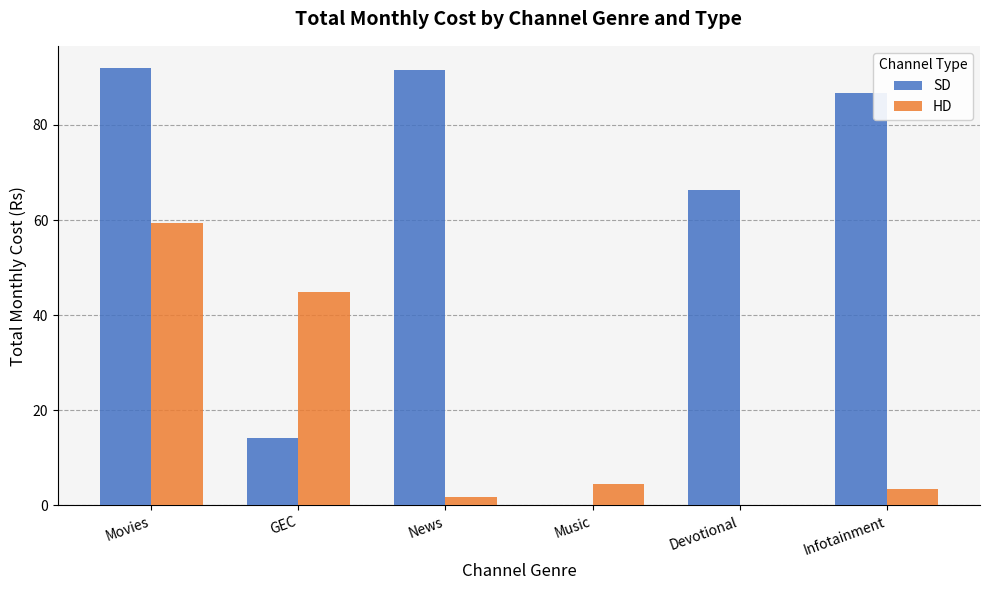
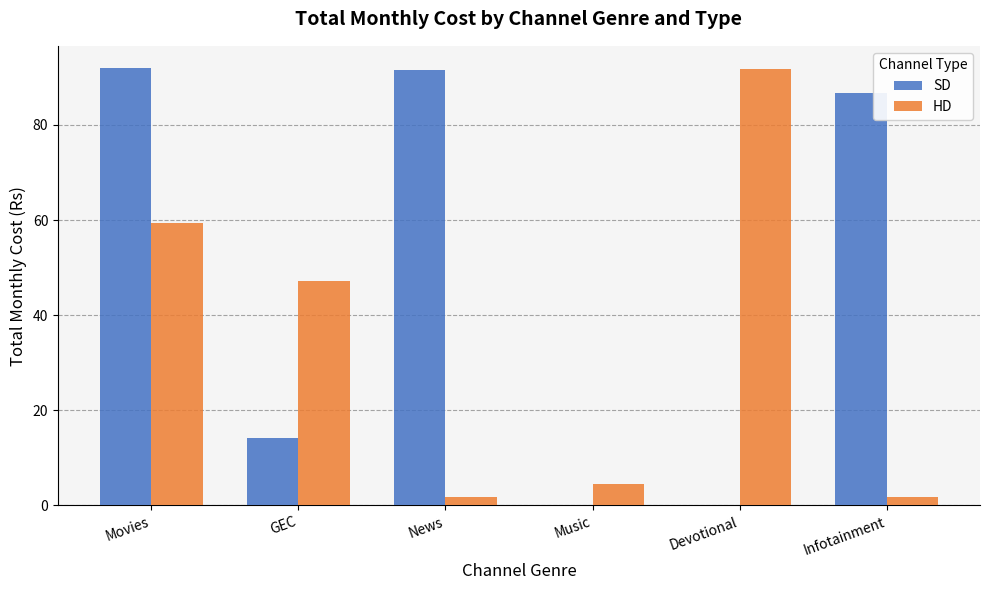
HD, GEC: 45 -> 47
SD, Devotional: 66 -> 0
HD, Devotional: 0 -> 92
HD, Infotainment: 4 -> 2
